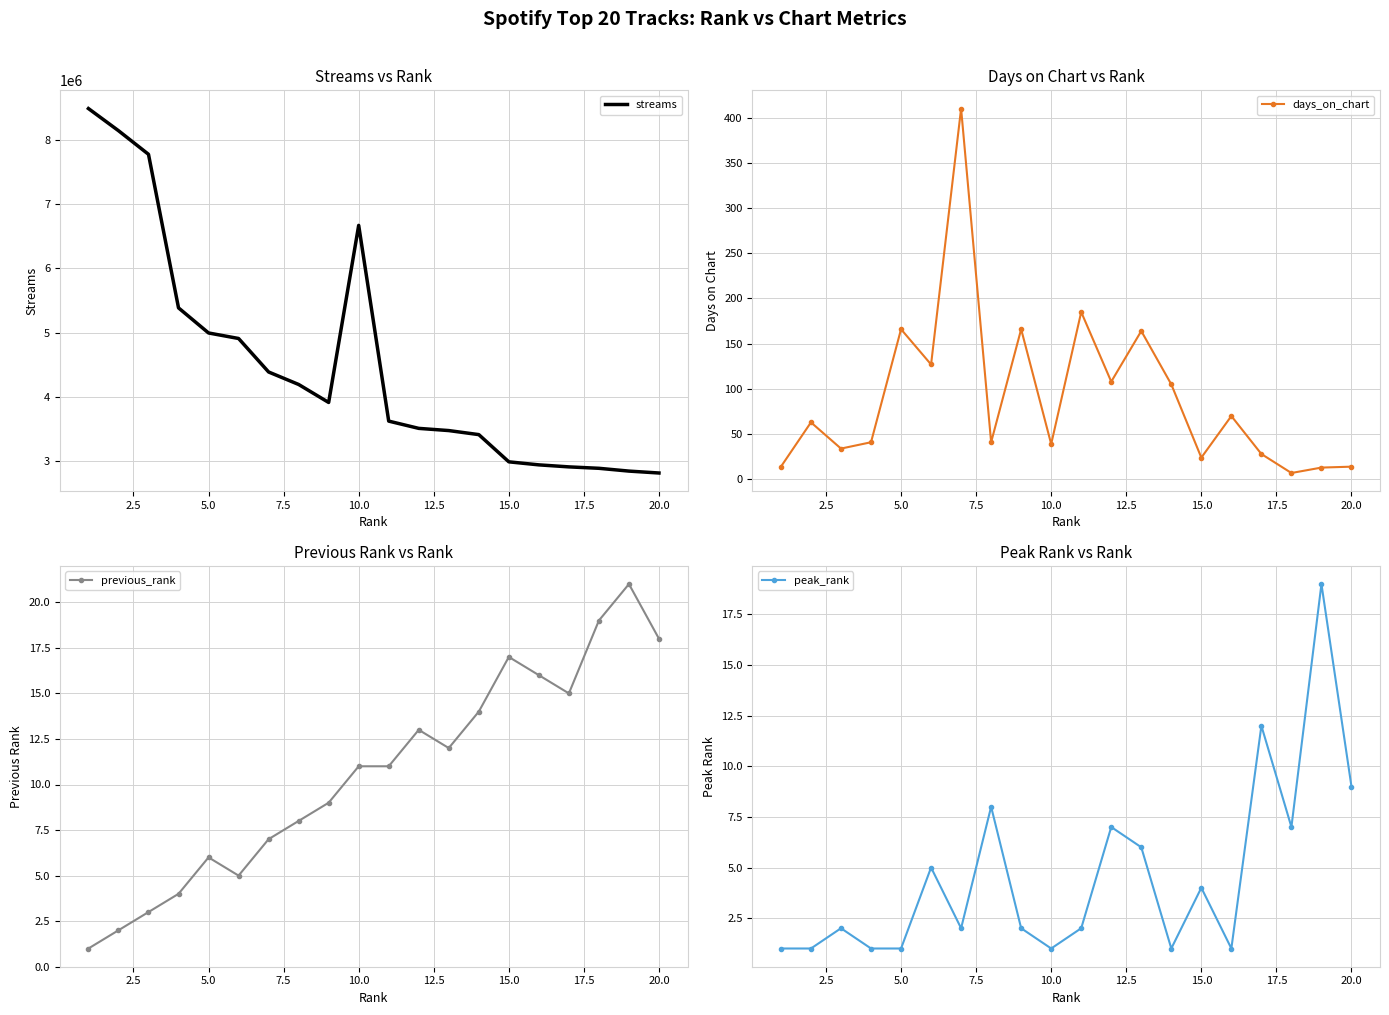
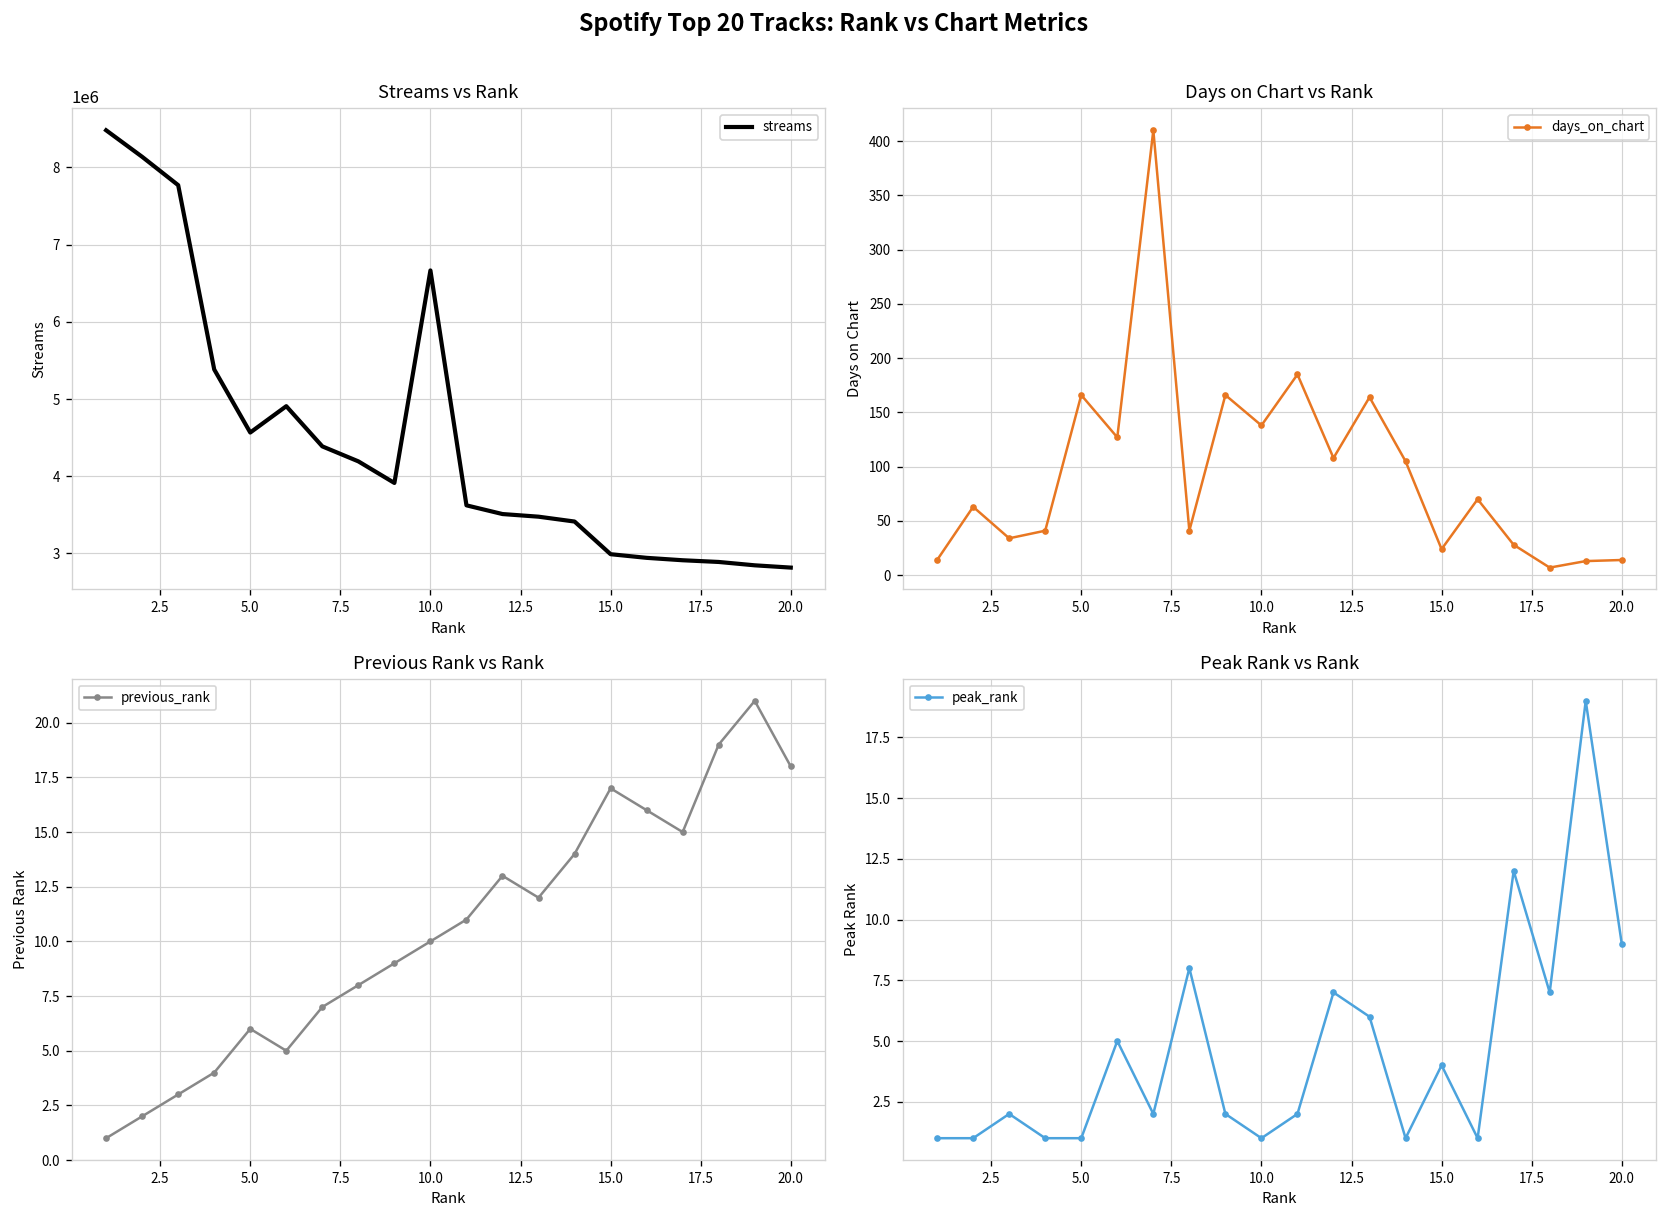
Streams vs Rank, 5.0: 5000000 -> 4600000
Days on Chart vs Rank, 10.0: 40 -> 140
Previous Rank vs Rank, 10.0: 11 -> 10
